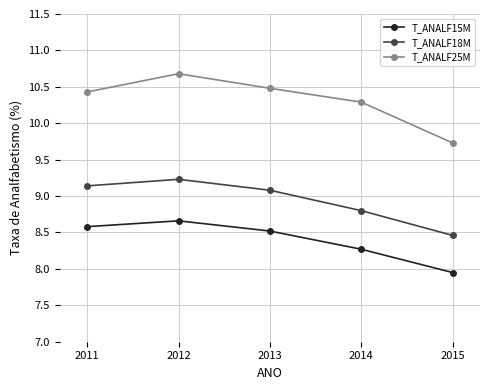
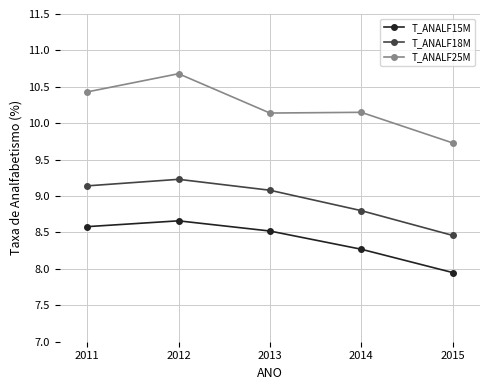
T_ANALF25M, 2013: 10.5 -> 10.1
T_ANALF25M, 2014: 10.3 -> 10.2
